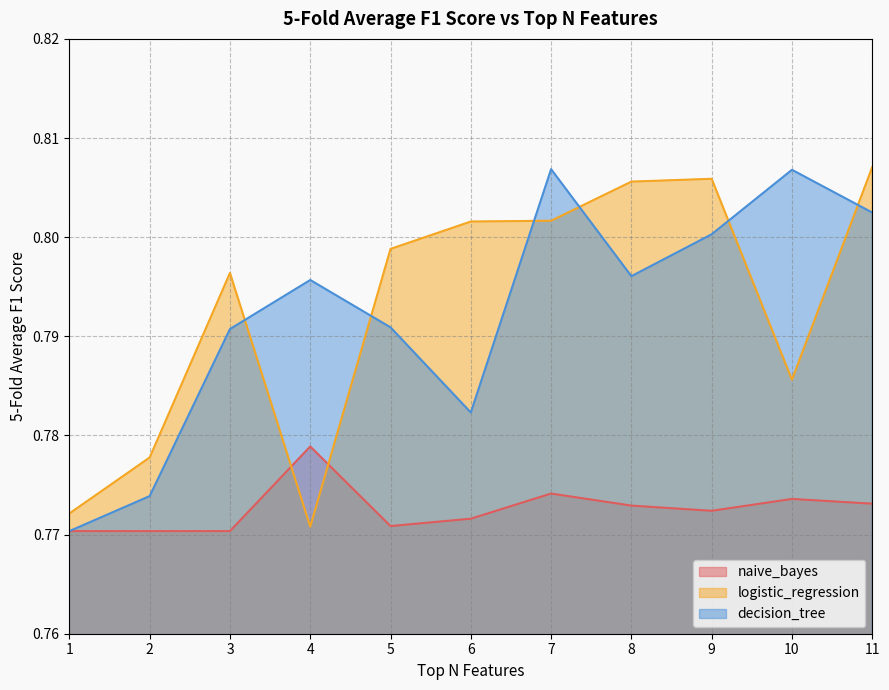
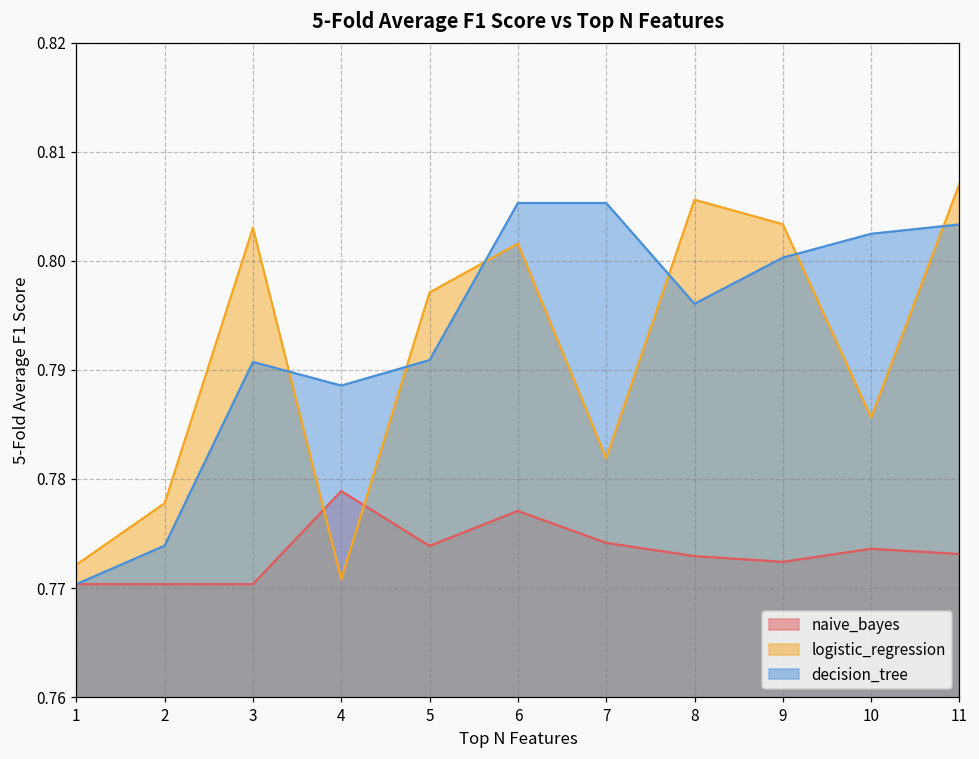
logistic_regression, 3: 0.796 -> 0.803
decision_tree, 4: 0.796 -> 0.789
naive_bayes, 5: 0.771 -> 0.774
logistic_regression, 5: 0.799 -> 0.797
naive_bayes, 6: 0.772 -> 0.777
decision_tree, 6: 0.782 -> 0.805
logistic_regression, 7: 0.802 -> 0.782
decision_tree, 7: 0.807 -> 0.805
logistic_regression, 9: 0.806 -> 0.803
decision_tree, 10: 0.807 -> 0.802
decision_tree, 11: 0.802 -> 0.803
